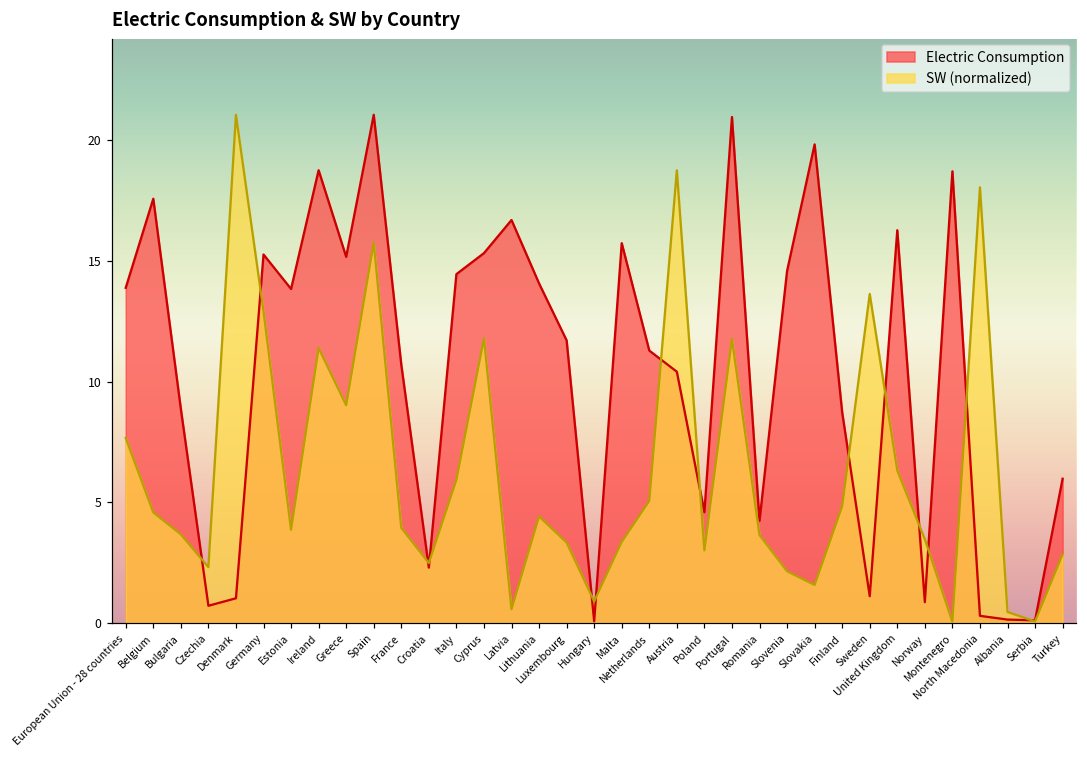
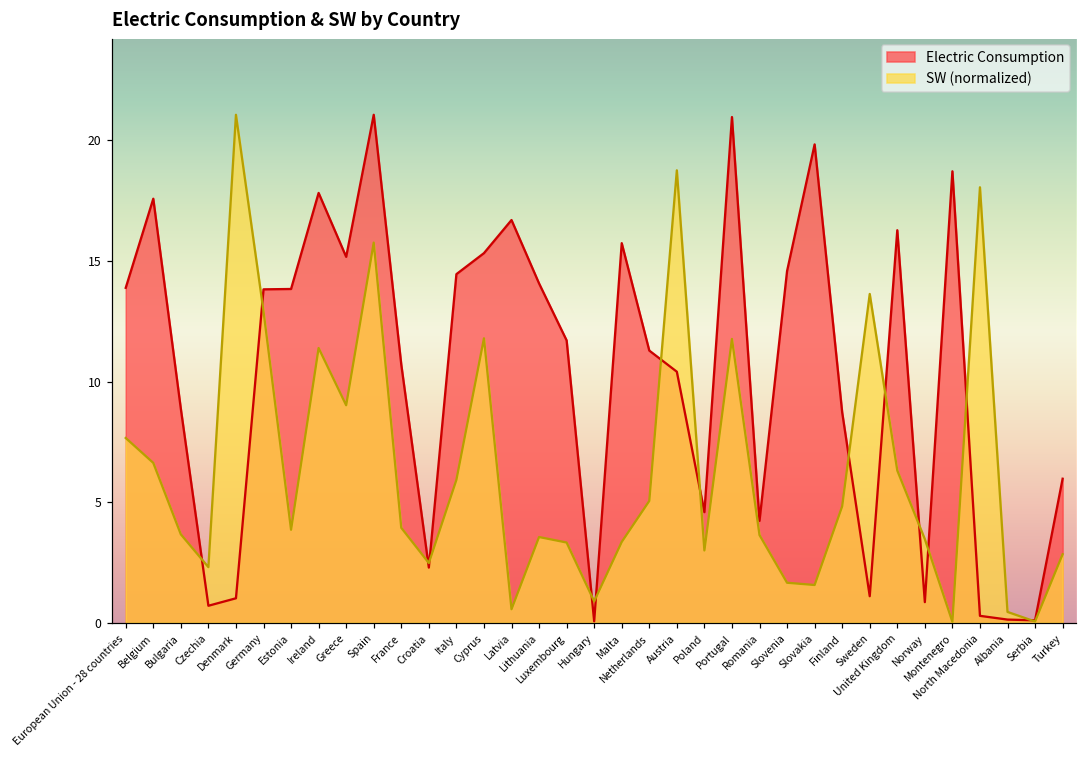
SW (normalized), Belgium: 4.6 -> 6.6
Electric Consumption, Germany: 15.3 -> 13.8
Electric Consumption, Ireland: 18.8 -> 17.8
SW (normalized), Lithuania: 4.4 -> 3.5
SW (normalized), Slovenia: 2.1 -> 1.7
